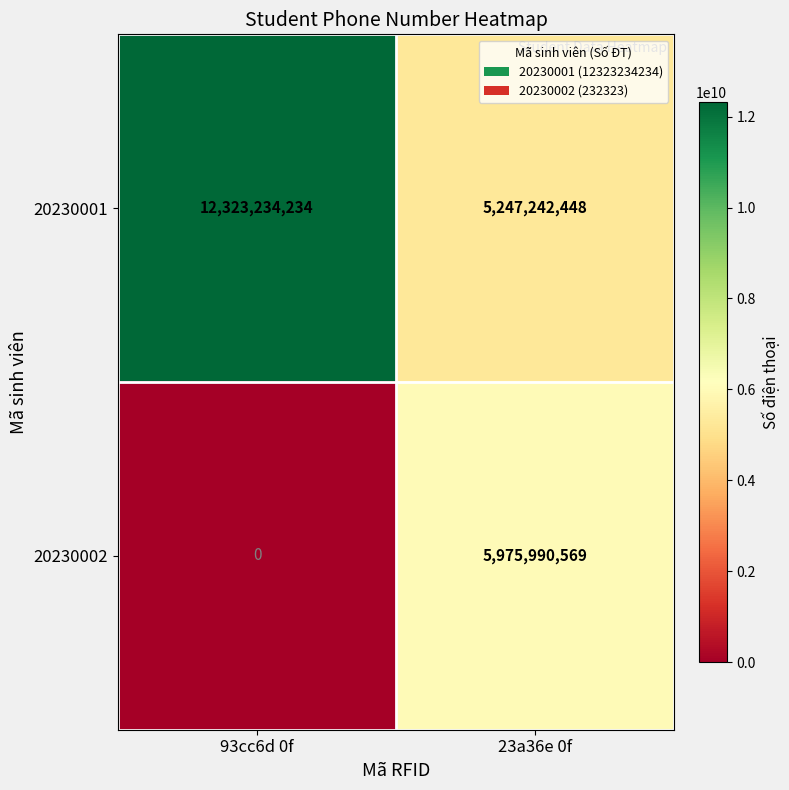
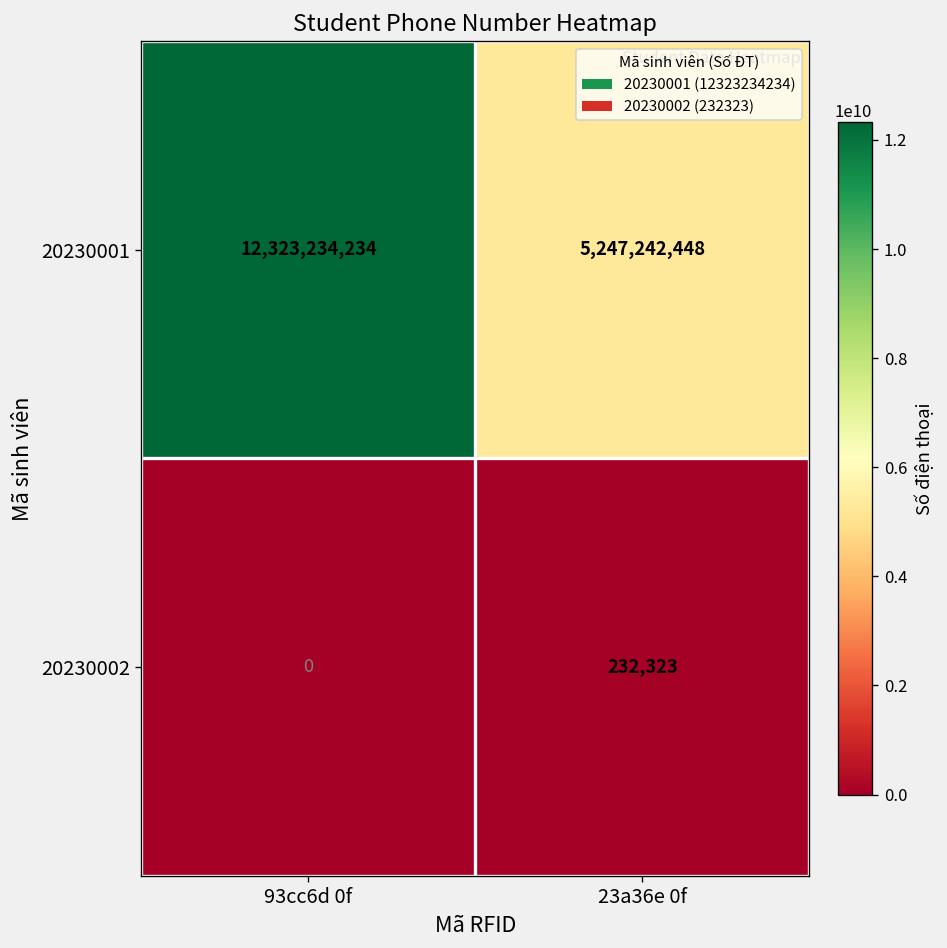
20230002, 23a36e 0f: 5,975,990,569 -> 232,323
